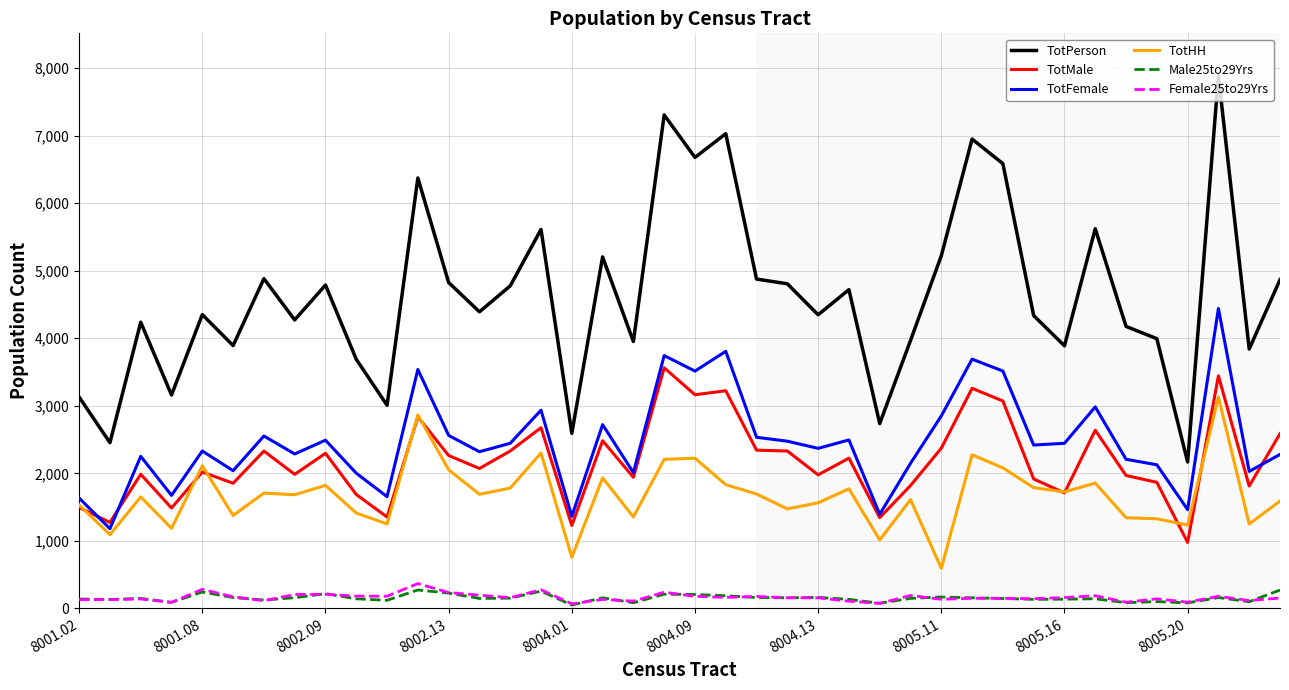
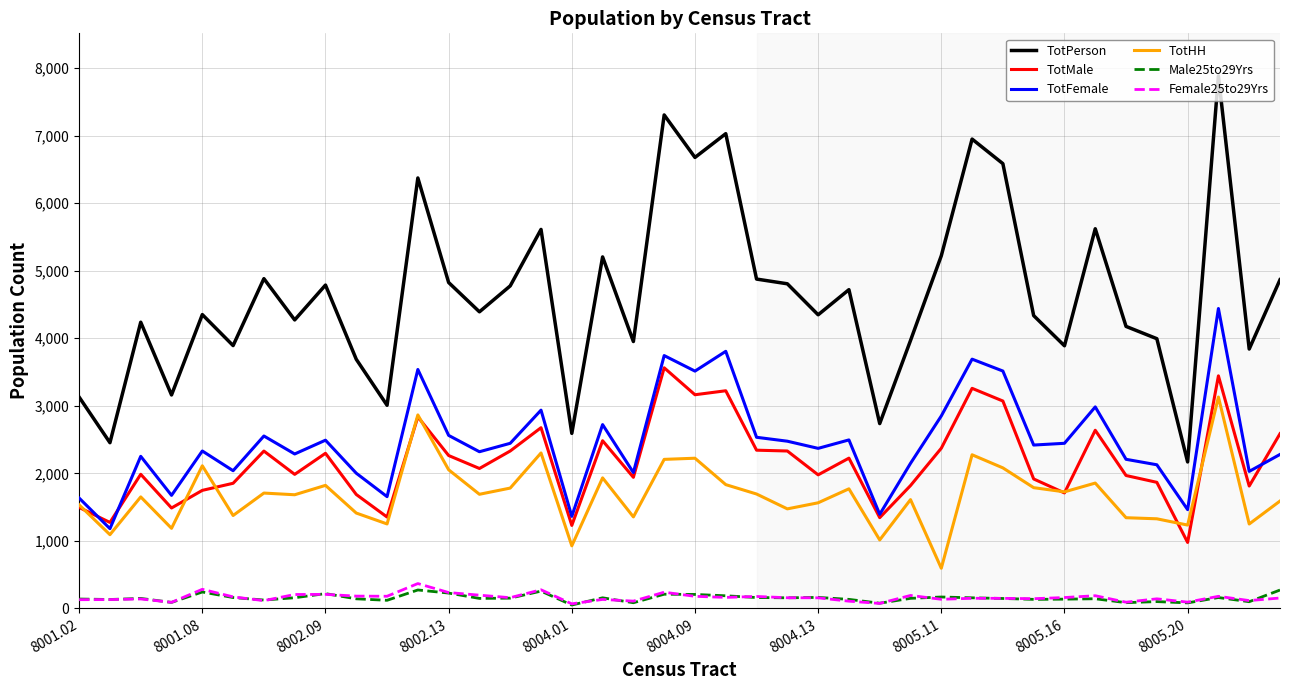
TotMale, 8001.08: 2,000 -> 1,700
TotHH, 8004.01: 800 -> 900
